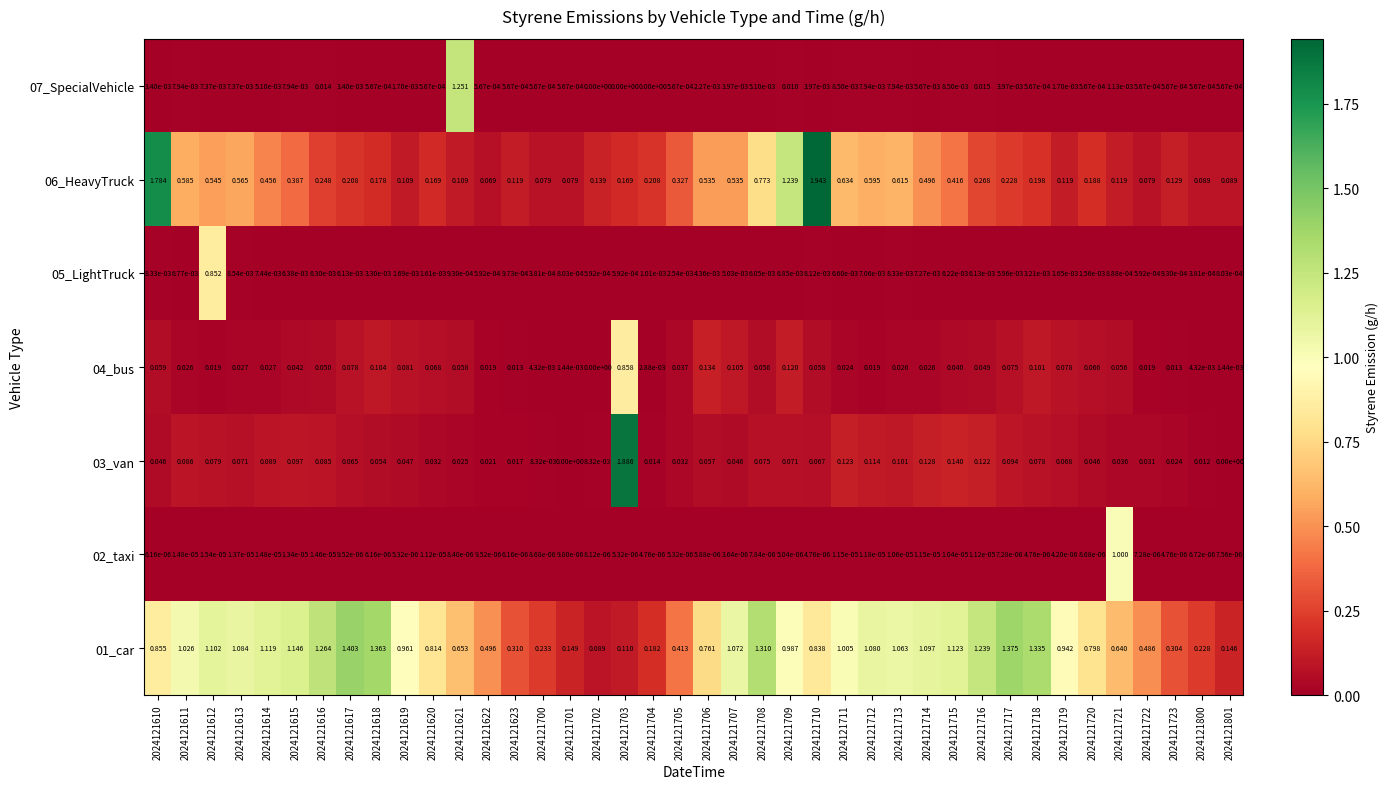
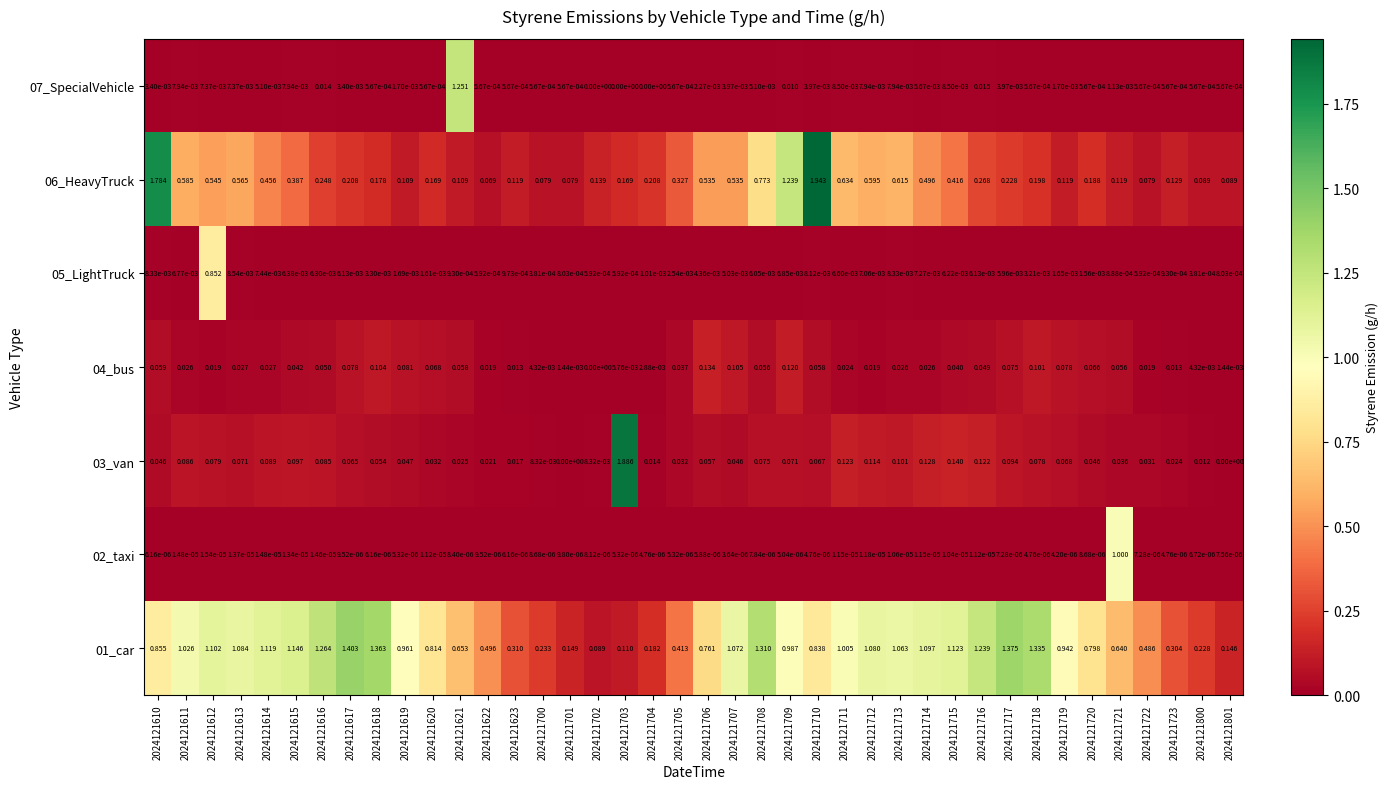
04_bus, 2024121703: 0.858 -> 5.76e-03
